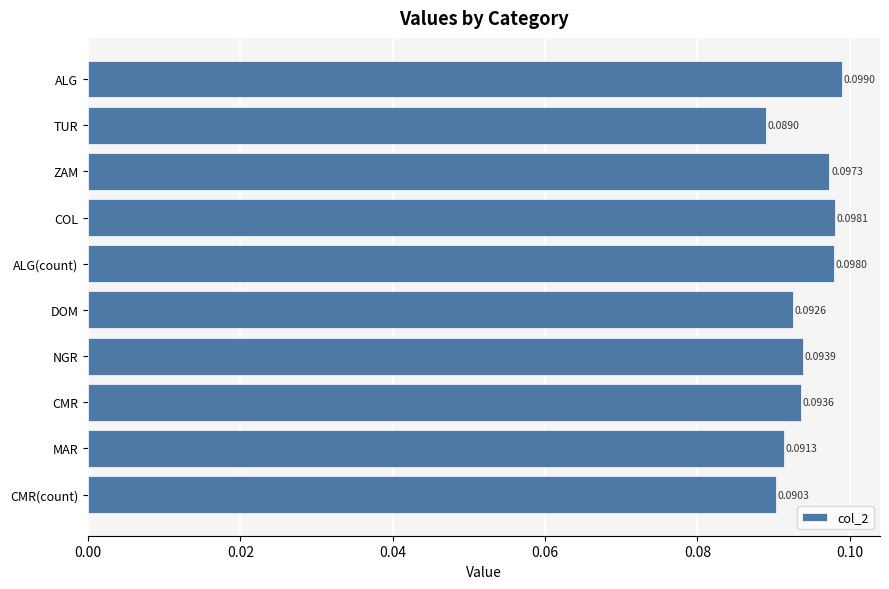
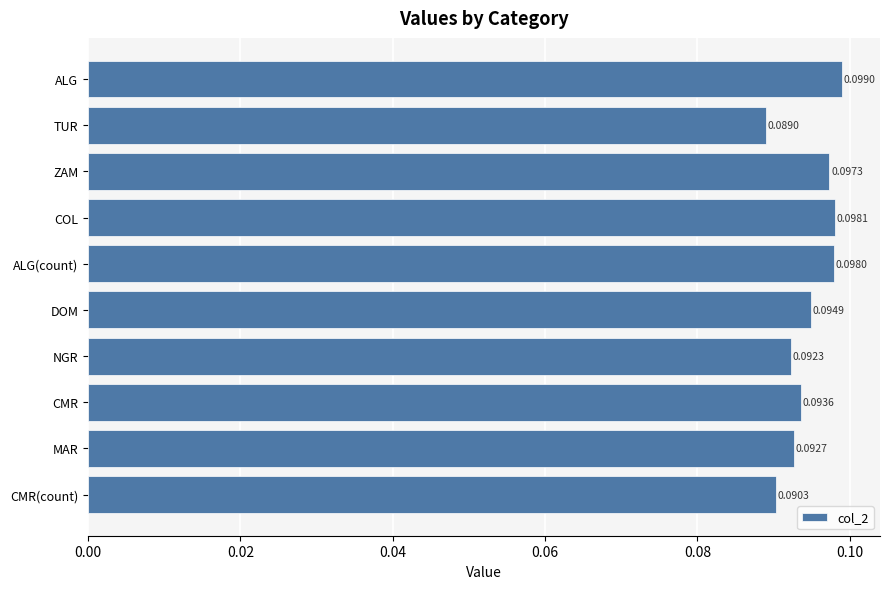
DOM: 0.0926 -> 0.0949
NGR: 0.0939 -> 0.0923
MAR: 0.0913 -> 0.0927
